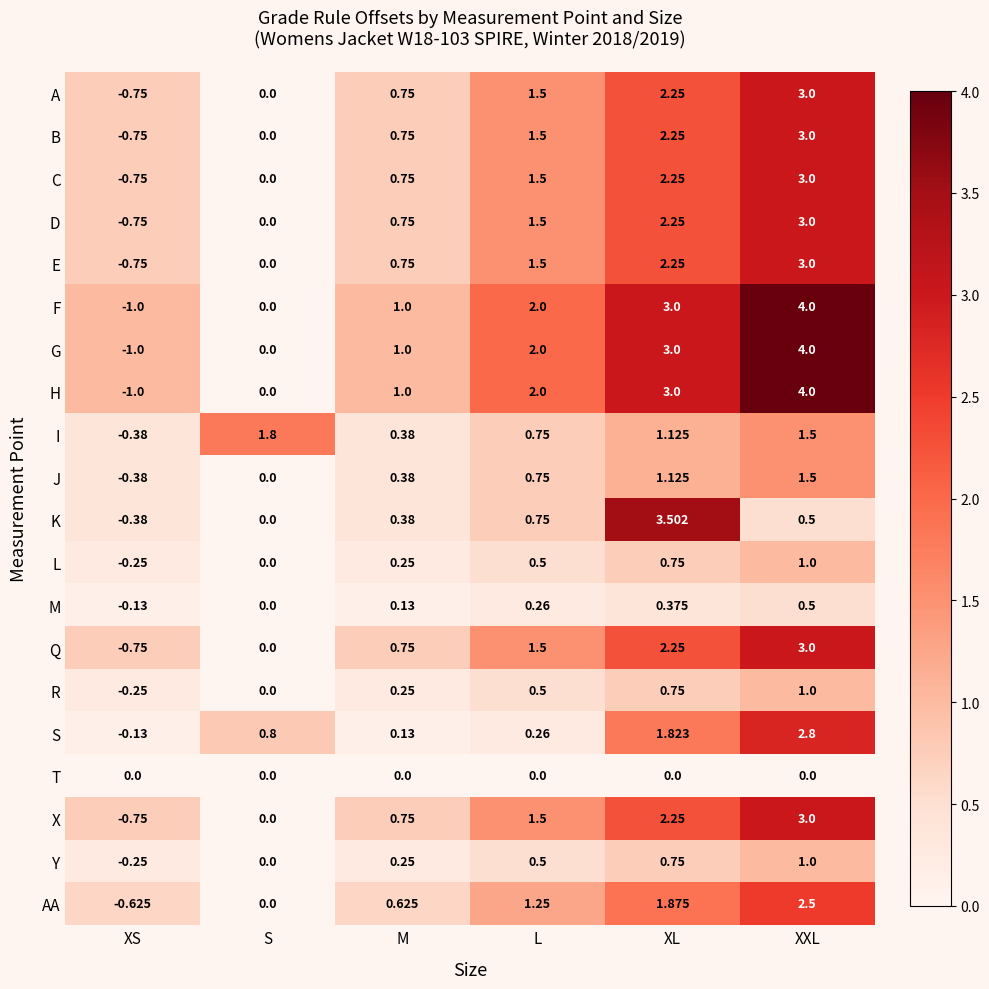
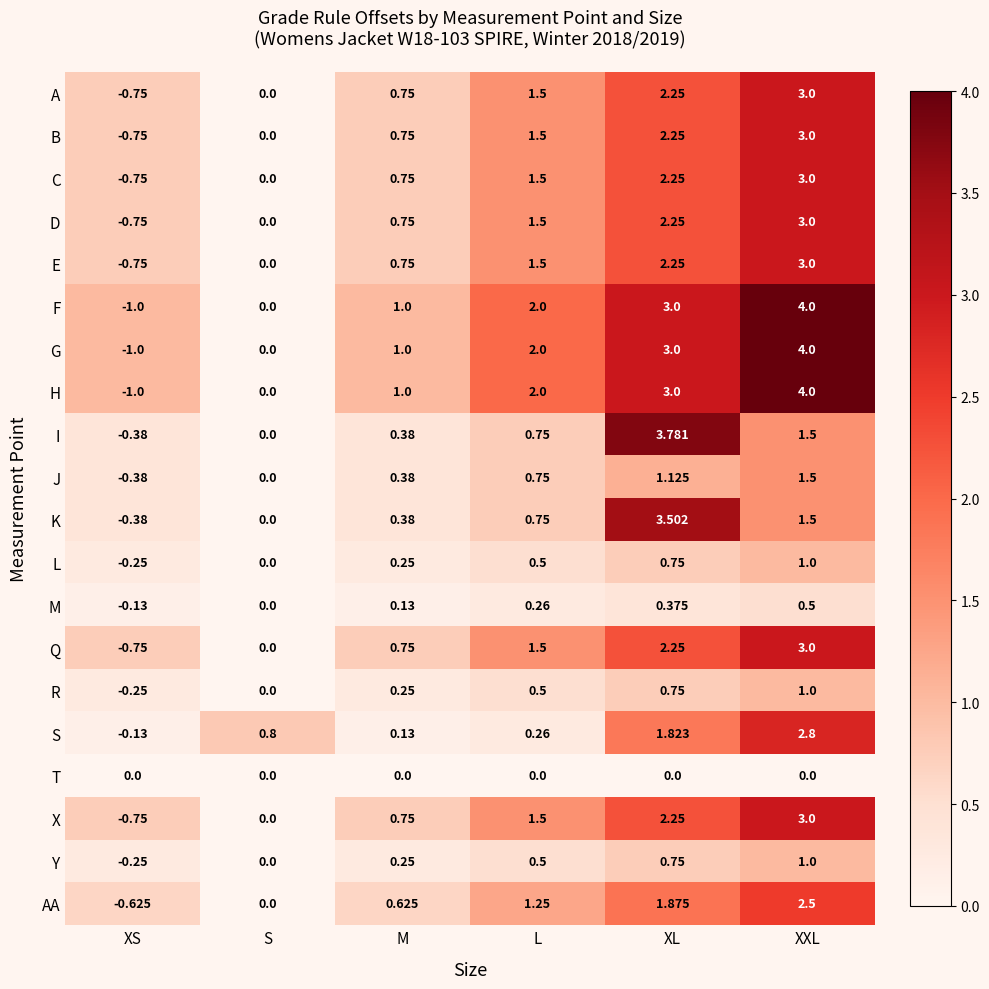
I, S: 1.8 -> 0.0
I, XL: 1.125 -> 3.781
K, XXL: 0.5 -> 1.5
